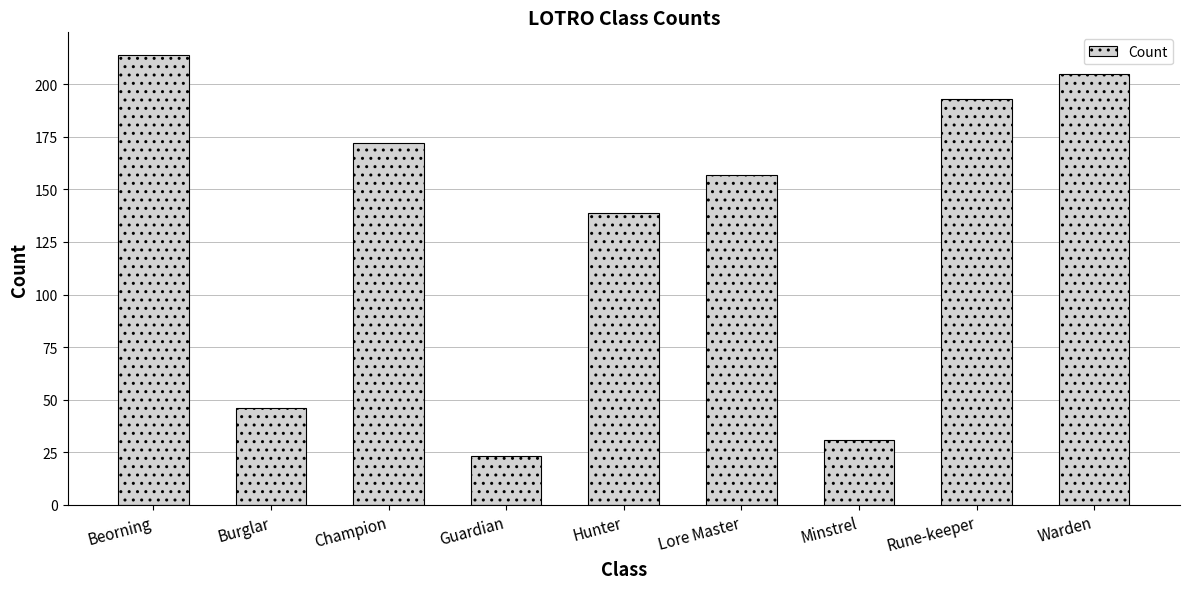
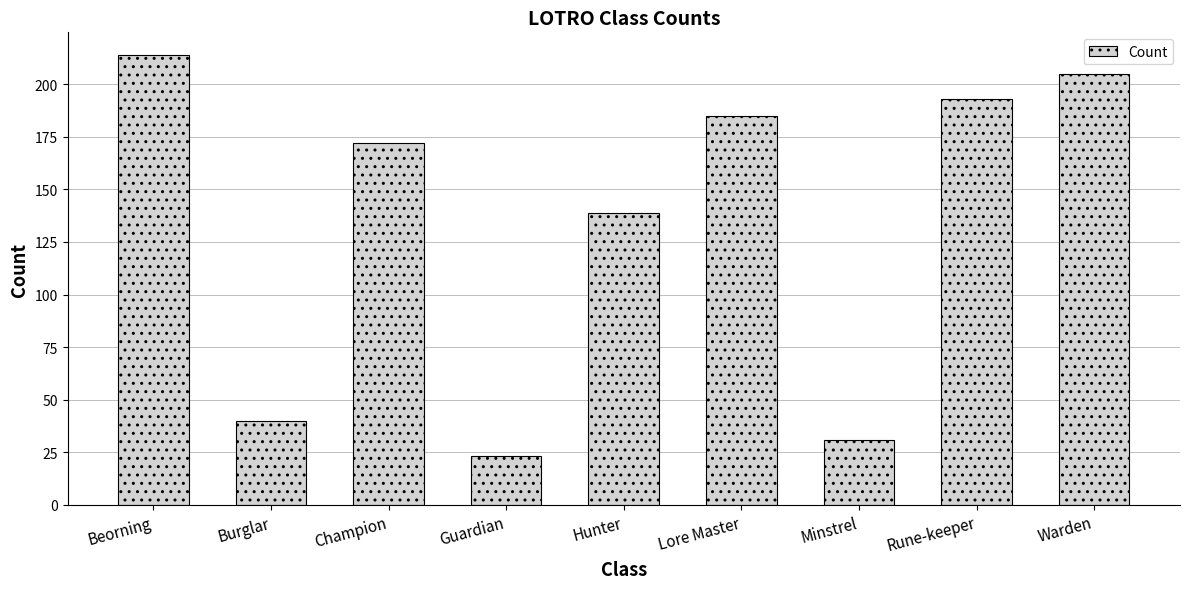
Burglar: 46 -> 40
Lore Master: 157 -> 185
